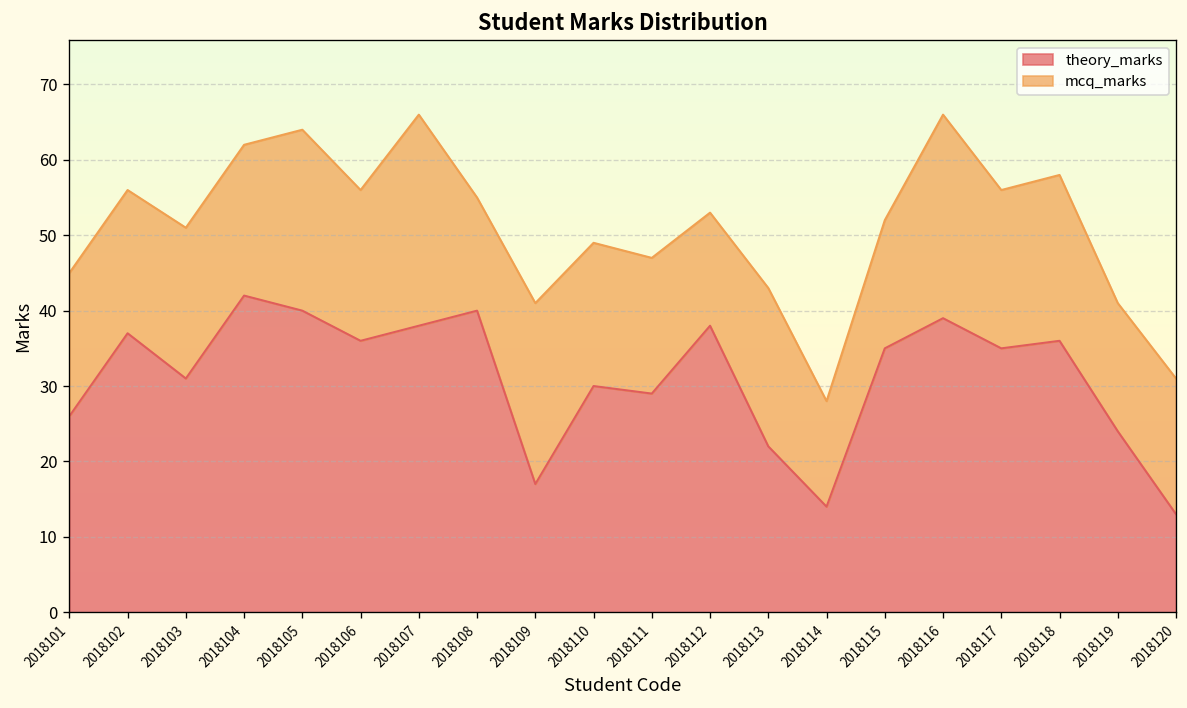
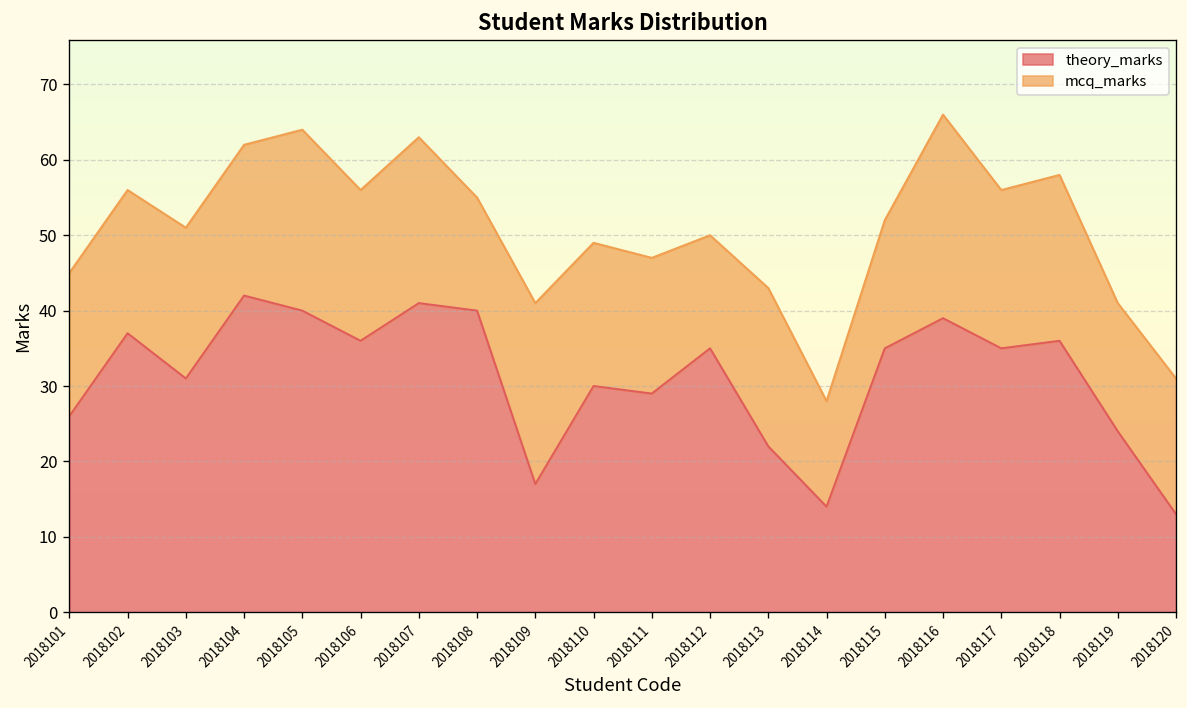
theory_marks, 2018107: 38 -> 41
mcq_marks, 2018107: 28 -> 22
theory_marks, 2018112: 38 -> 35
